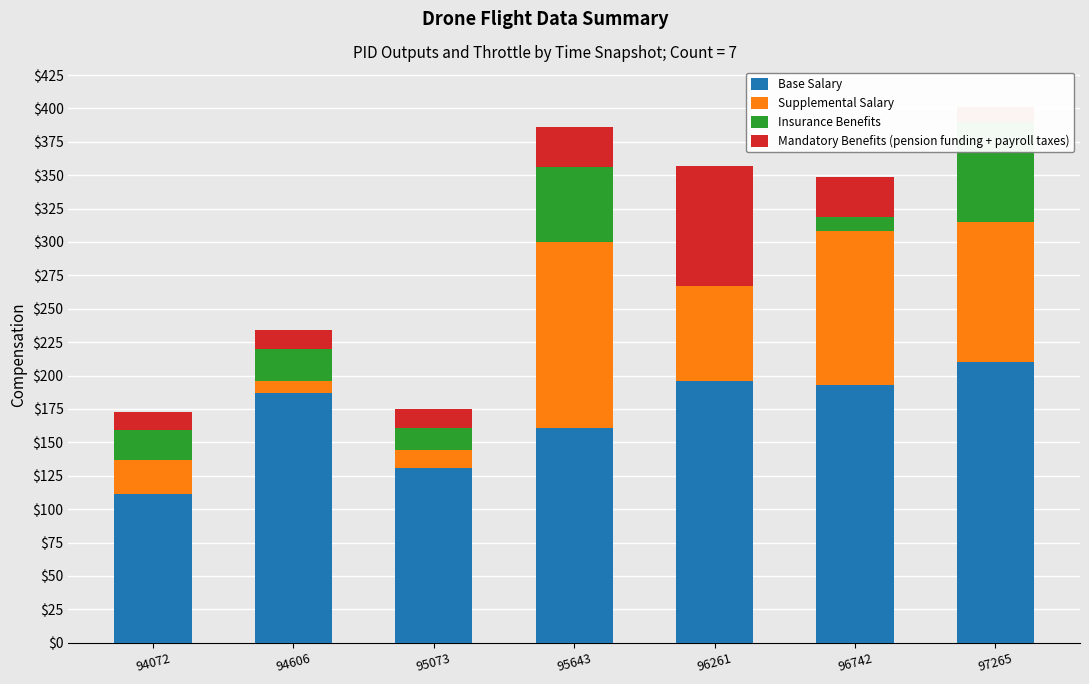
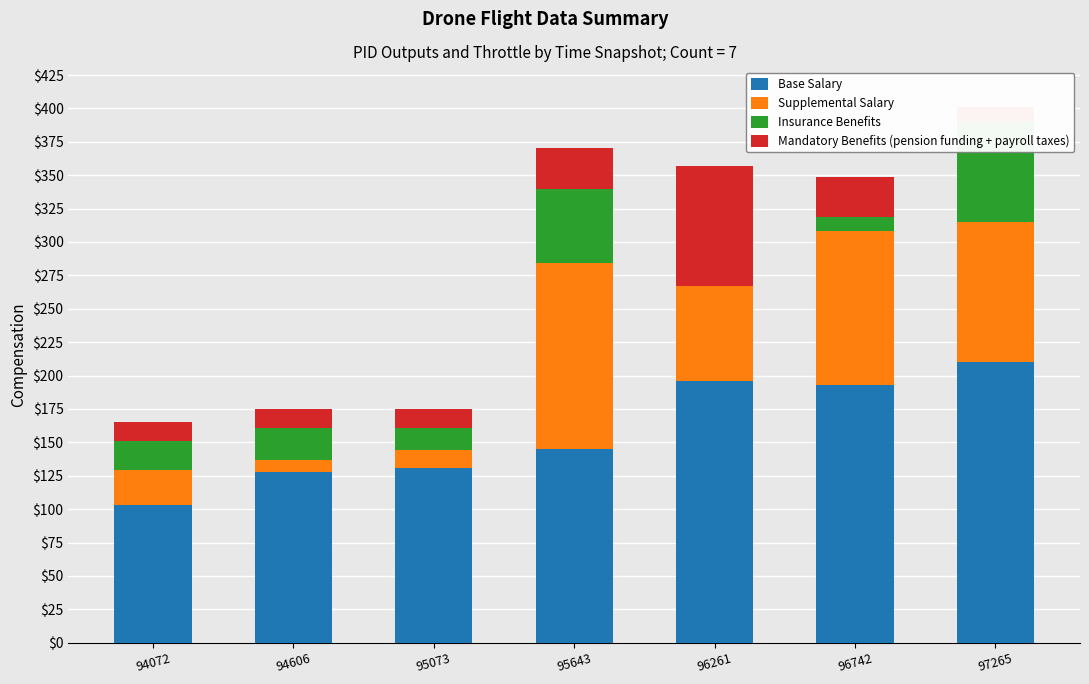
Base Salary, 94072: $111 -> $103
Base Salary, 94606: $187 -> $128
Base Salary, 95643: $161 -> $145
